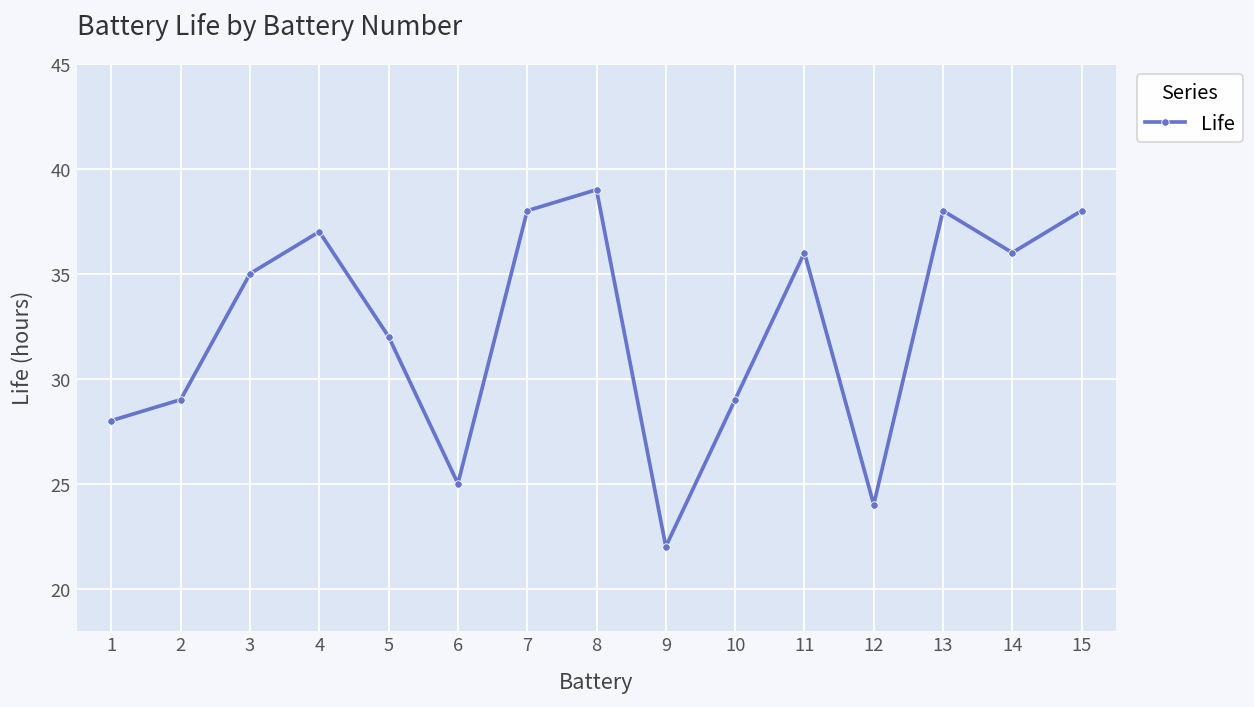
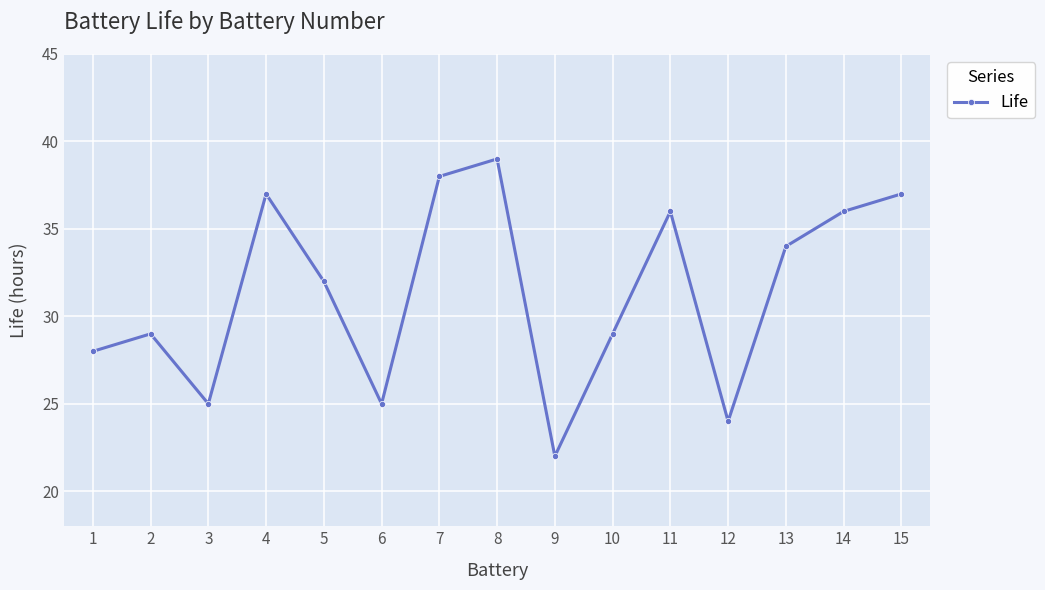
3: 35 -> 25
13: 38 -> 34
15: 38 -> 37
